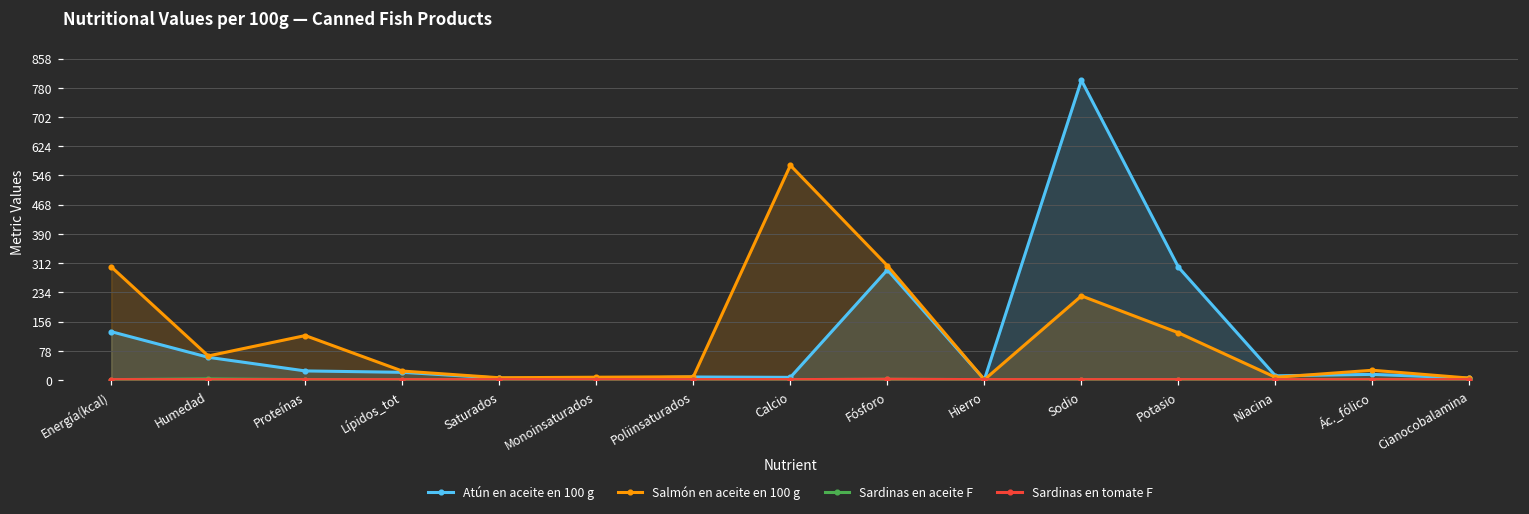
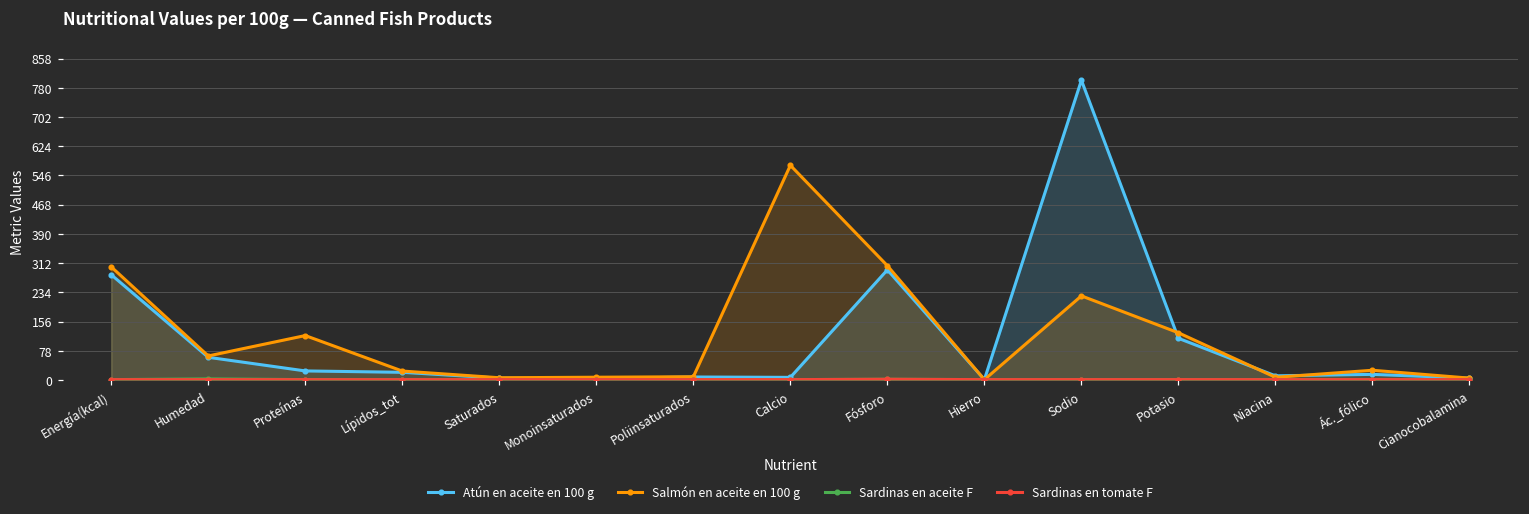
Atún en aceite en 100 g, Energía(kcal): 130 -> 280
Atún en aceite en 100 g, Potasio: 300 -> 110
